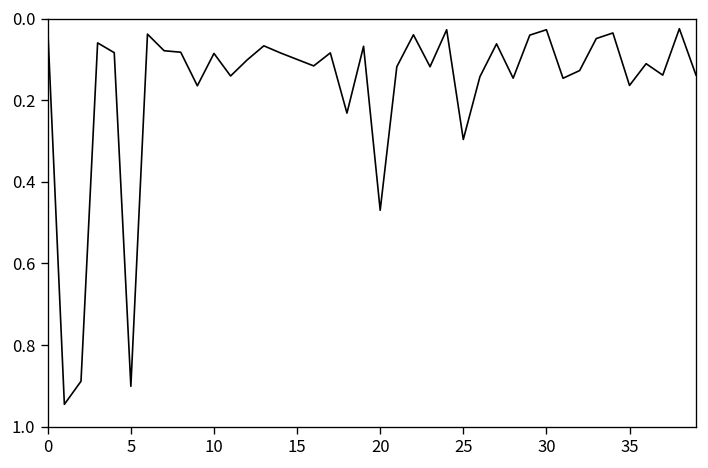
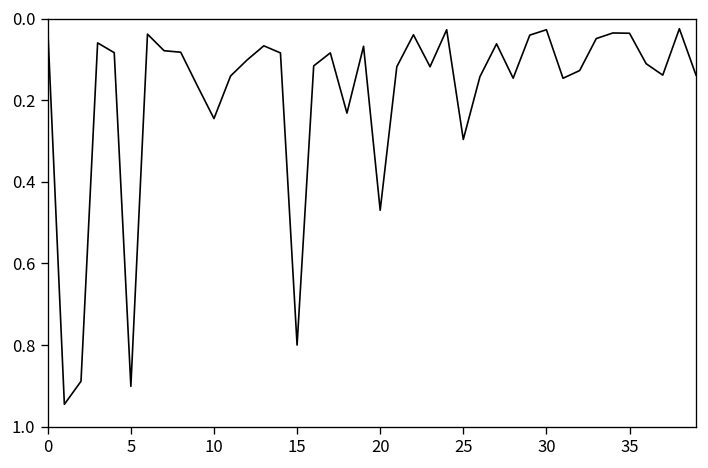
10: 0.09 -> 0.25
15: 0.1 -> 0.8
35: 0.16 -> 0.04
